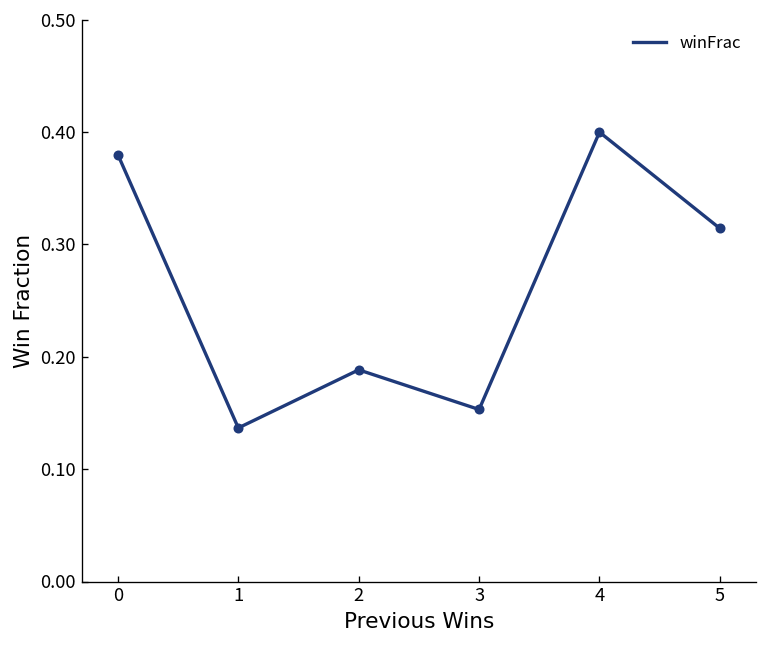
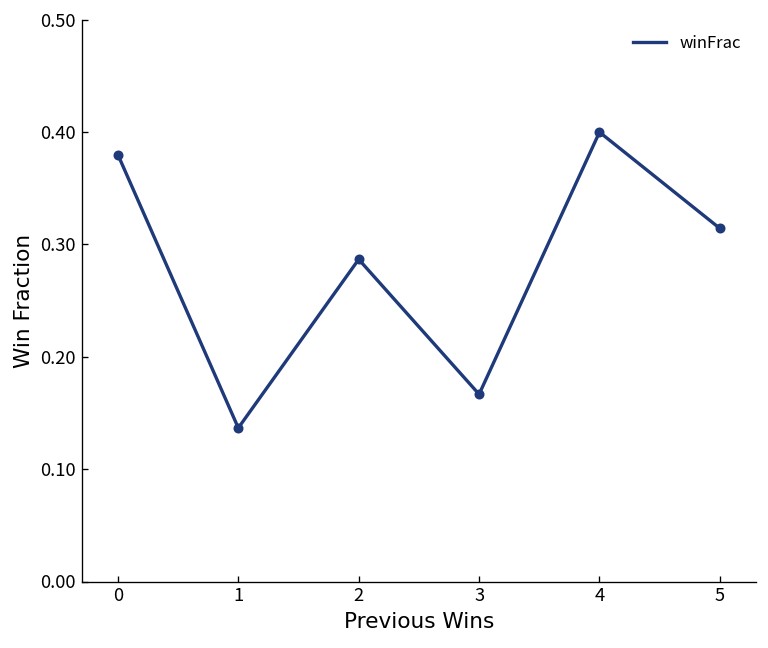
2: 0.19 -> 0.29
3: 0.15 -> 0.17
